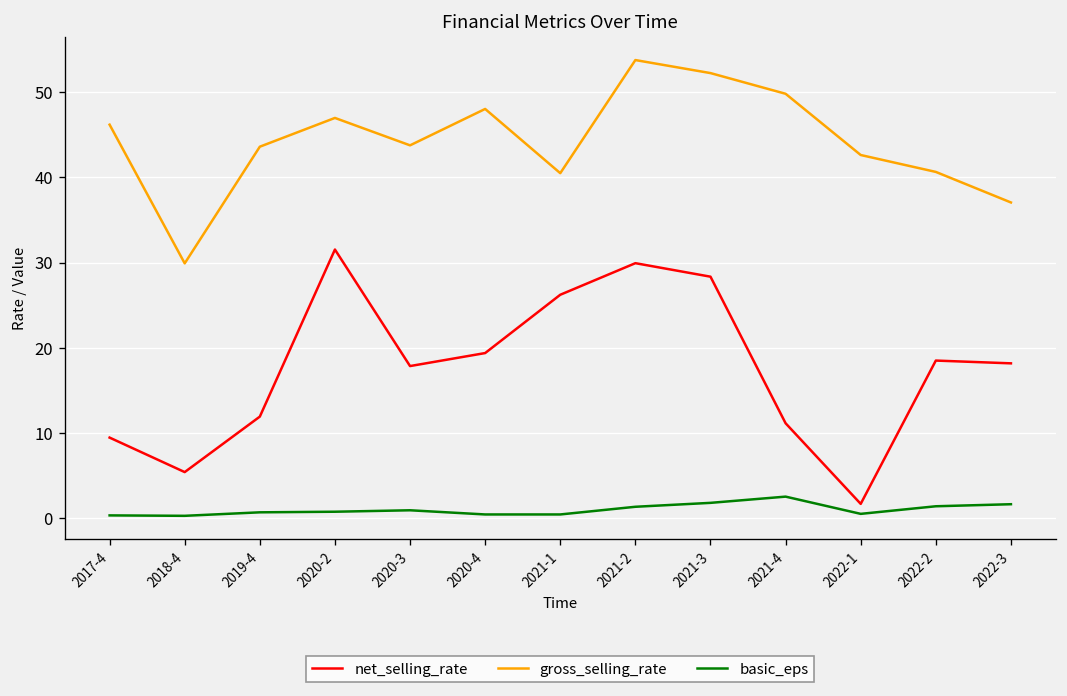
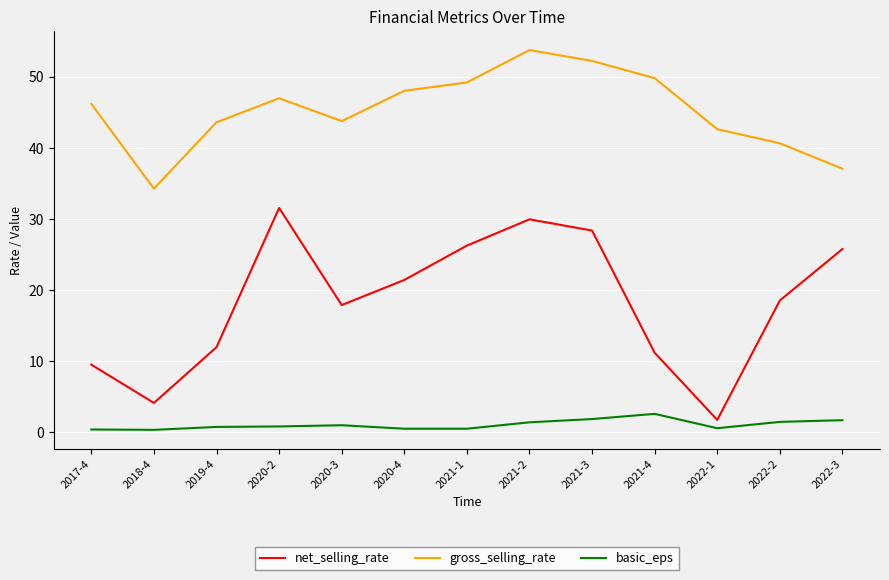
net_selling_rate, 2018-4: 5 -> 4
gross_selling_rate, 2018-4: 30 -> 34
net_selling_rate, 2020-4: 19 -> 21
gross_selling_rate, 2021-1: 40 -> 49
net_selling_rate, 2022-3: 18 -> 26
